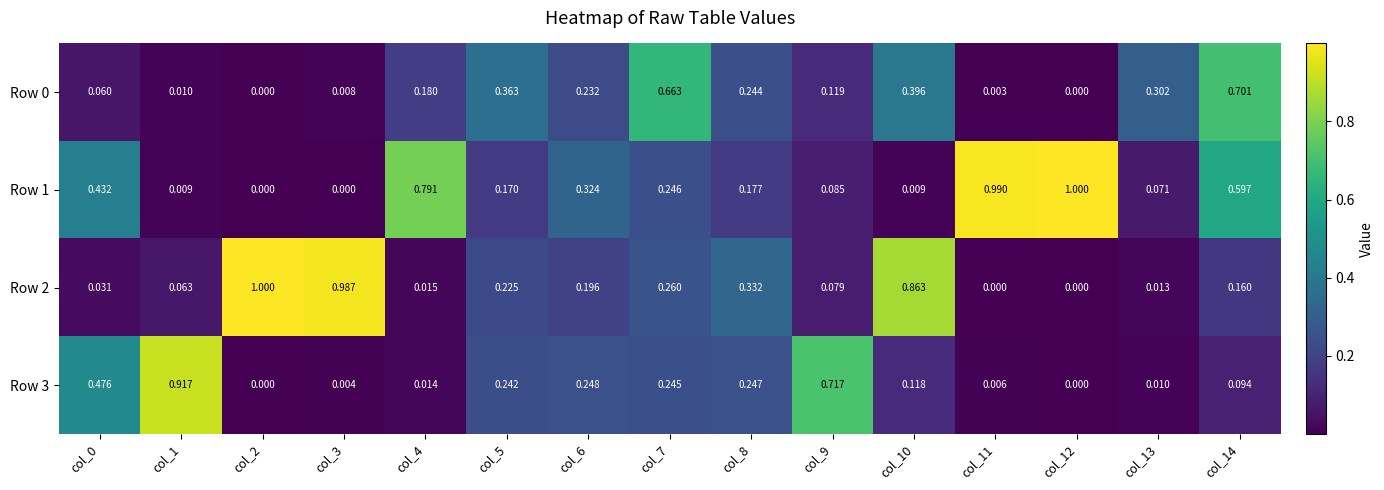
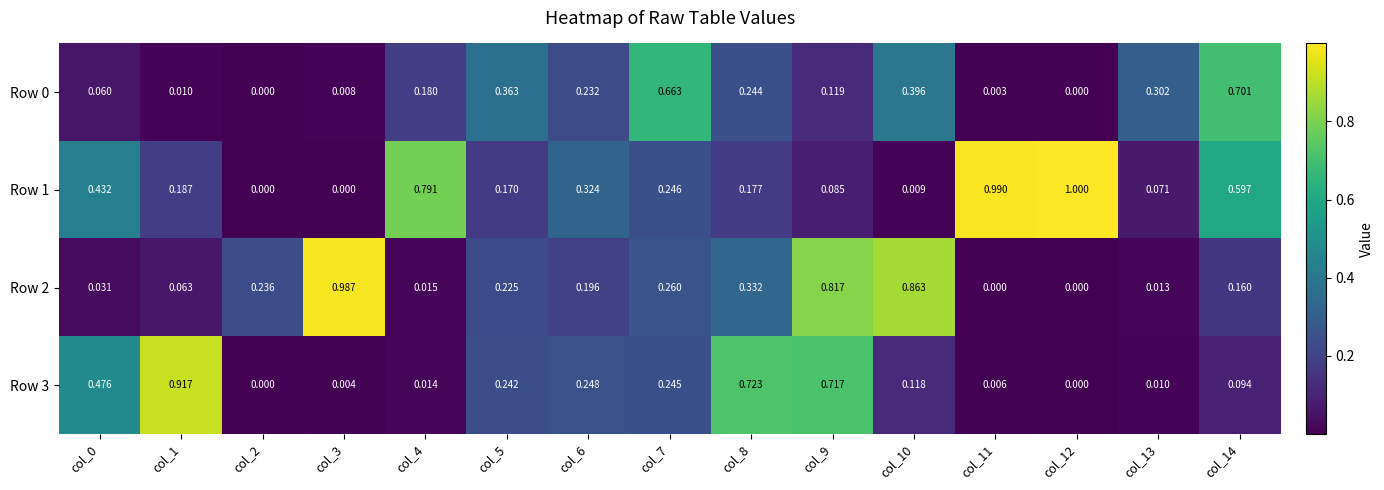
Row 1, col_1: 0.009 -> 0.187
Row 2, col_2: 1.000 -> 0.236
Row 2, col_9: 0.079 -> 0.817
Row 3, col_8: 0.247 -> 0.723
